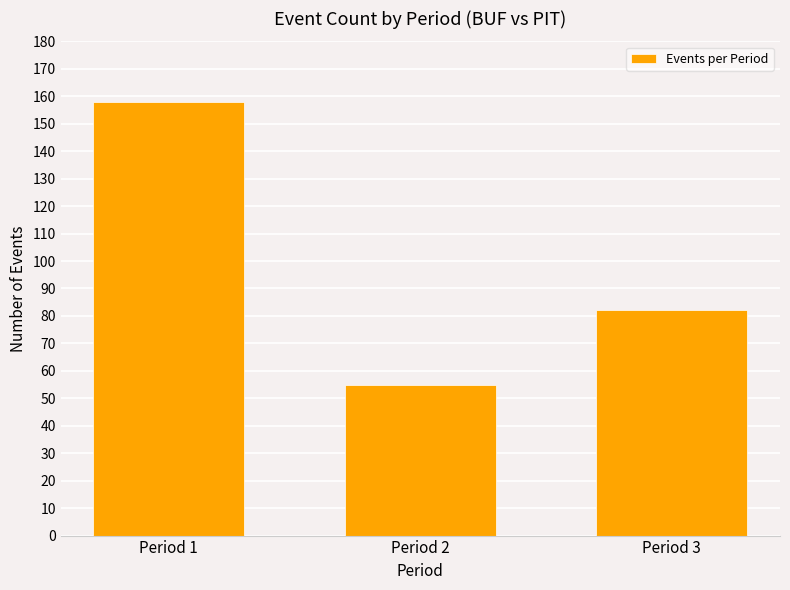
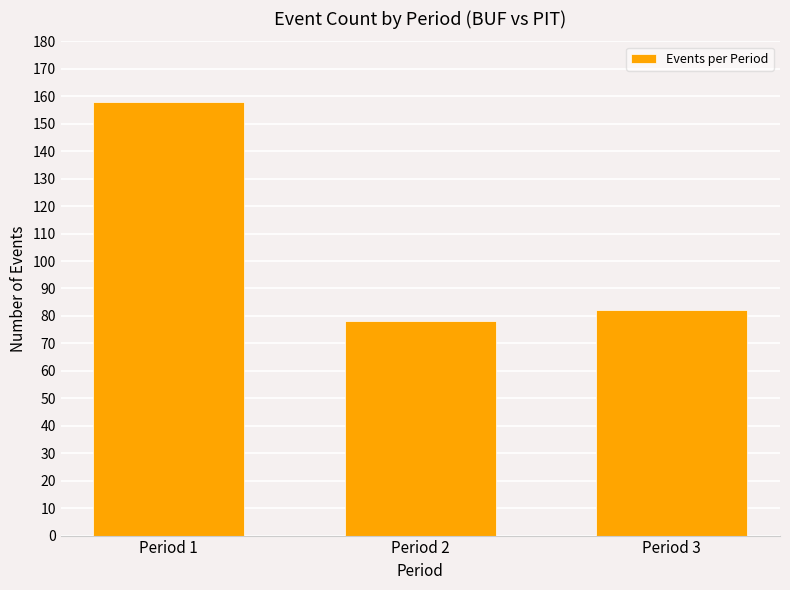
Period 2: 55 -> 78
